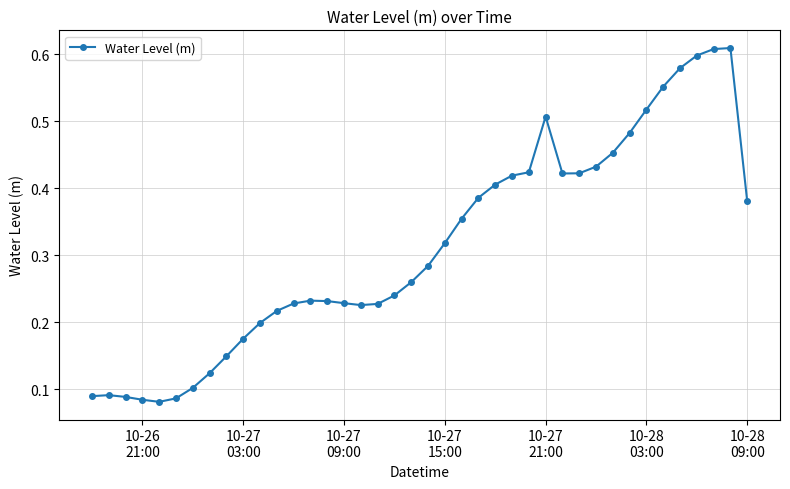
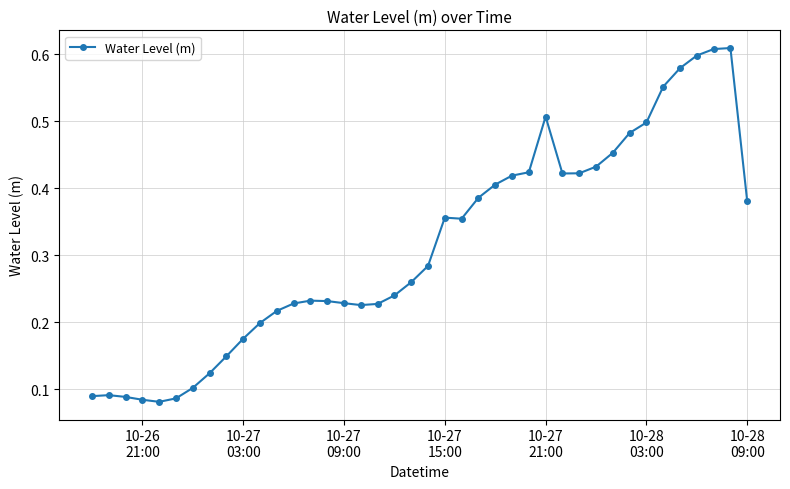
10-27 15:00: 0.32 -> 0.36
10-28 03:00: 0.52 -> 0.50
